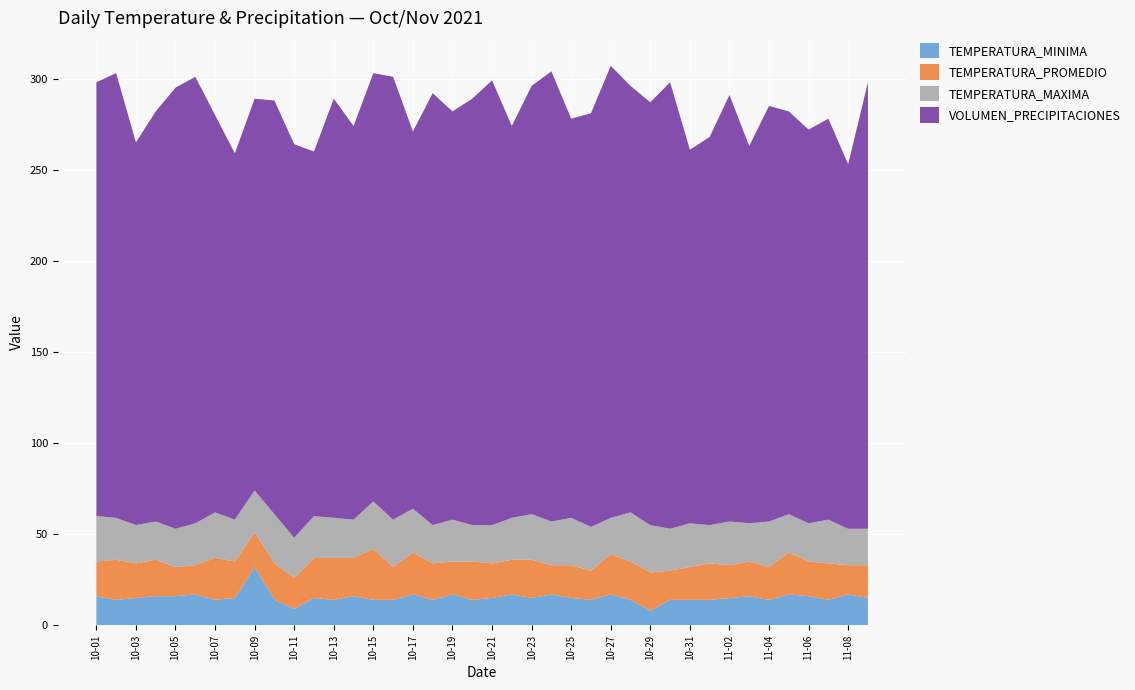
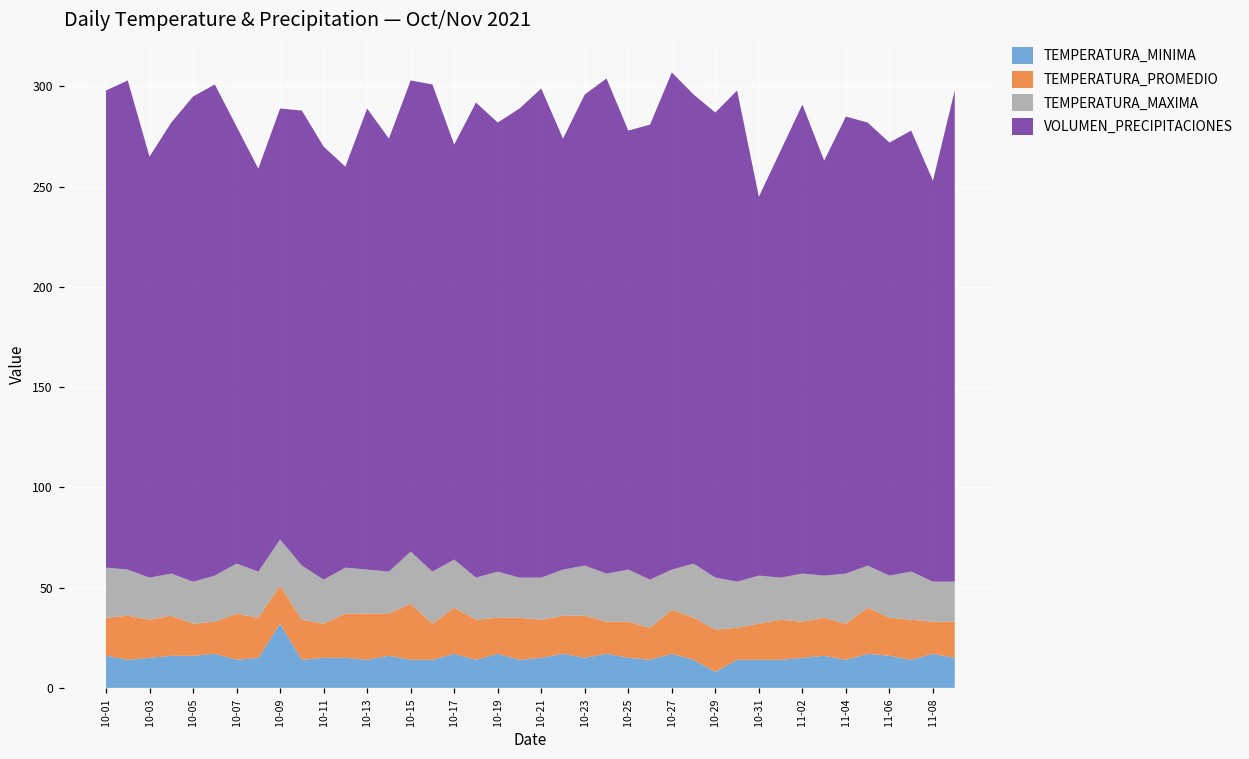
TEMPERATURA_MINIMA, 10-11: 9 -> 15
VOLUMEN_PRECIPITACIONES, 10-31: 205 -> 189
